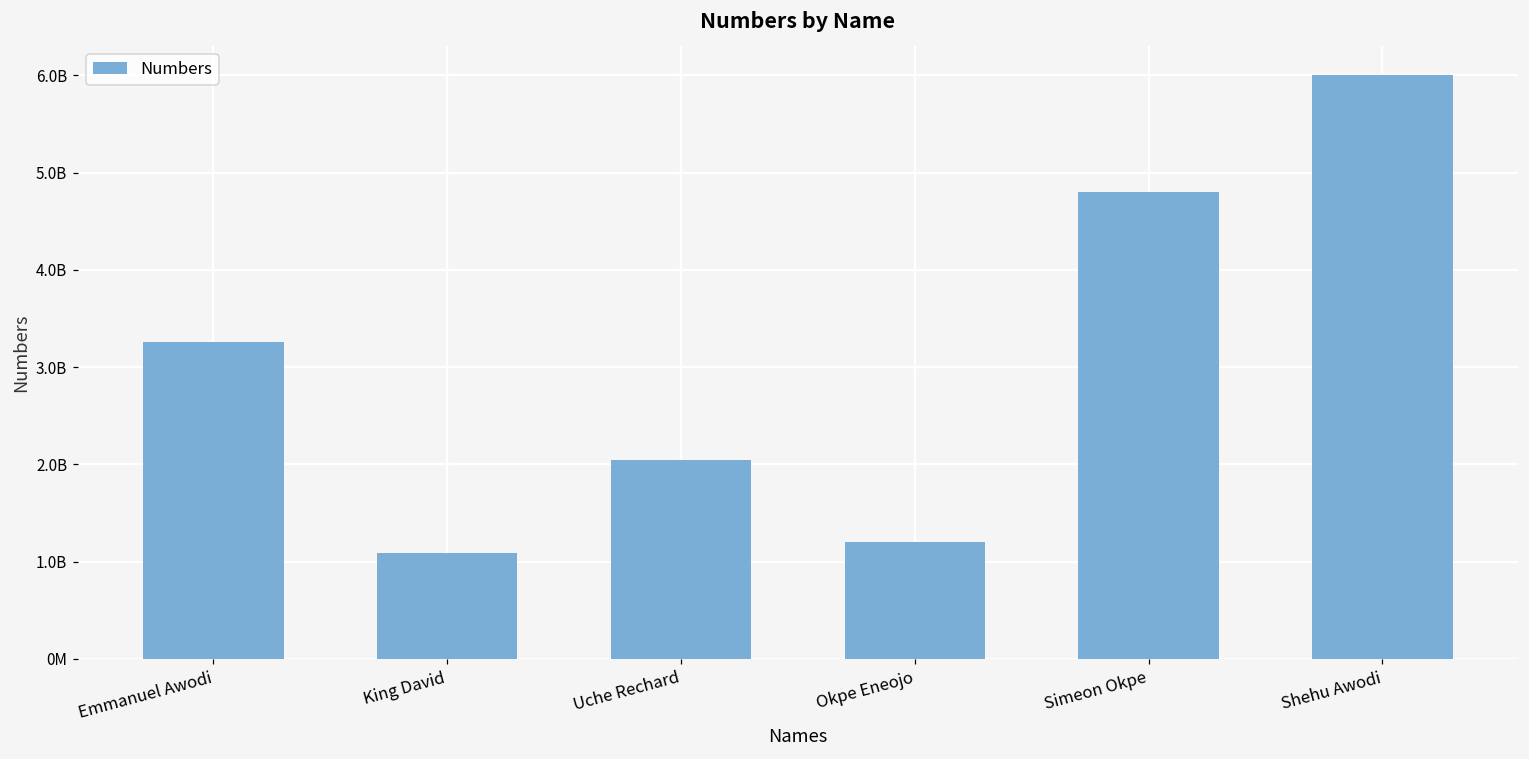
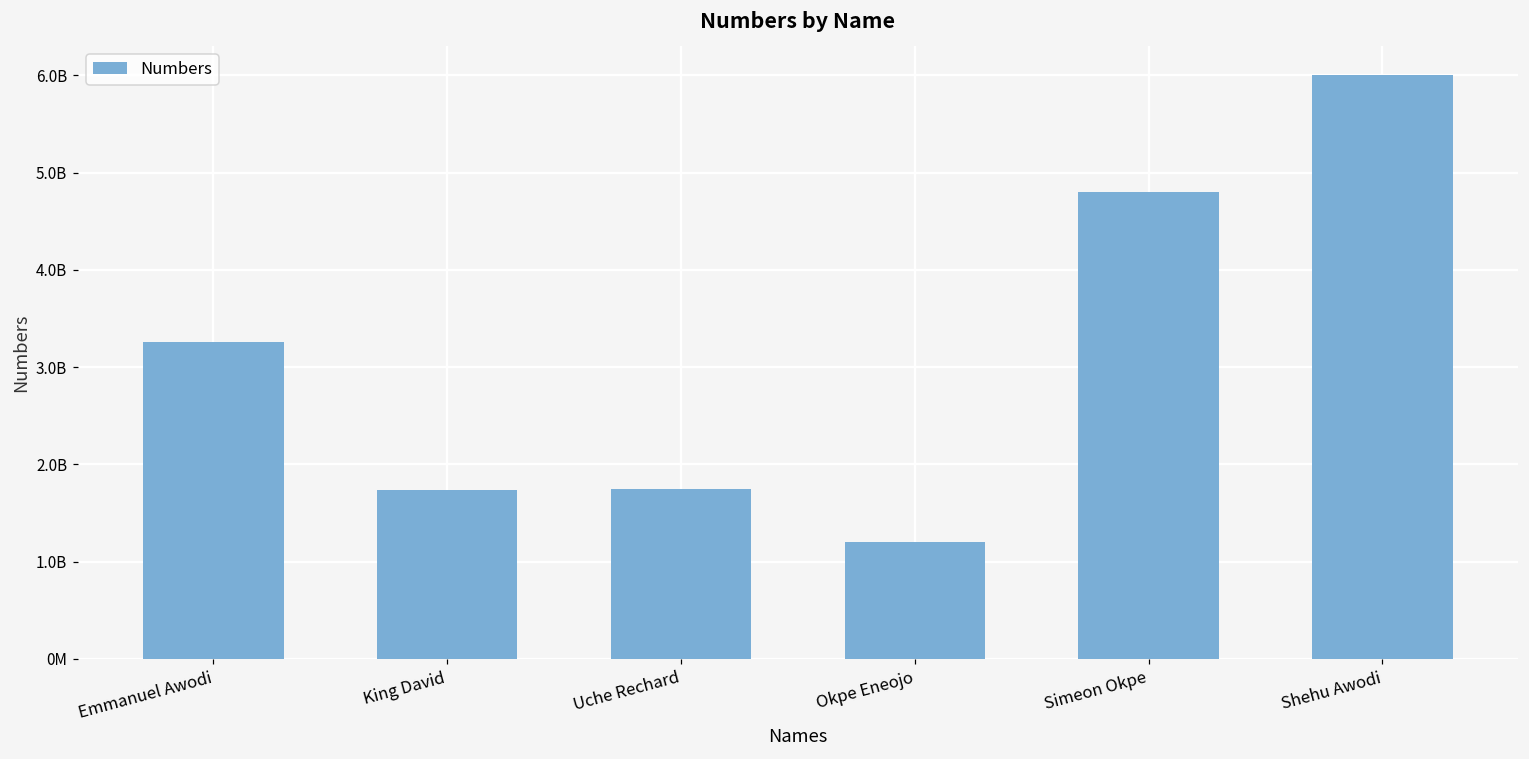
King David: 1100000000 -> 1700000000
Uche Rechard: 2000000000 -> 1700000000
